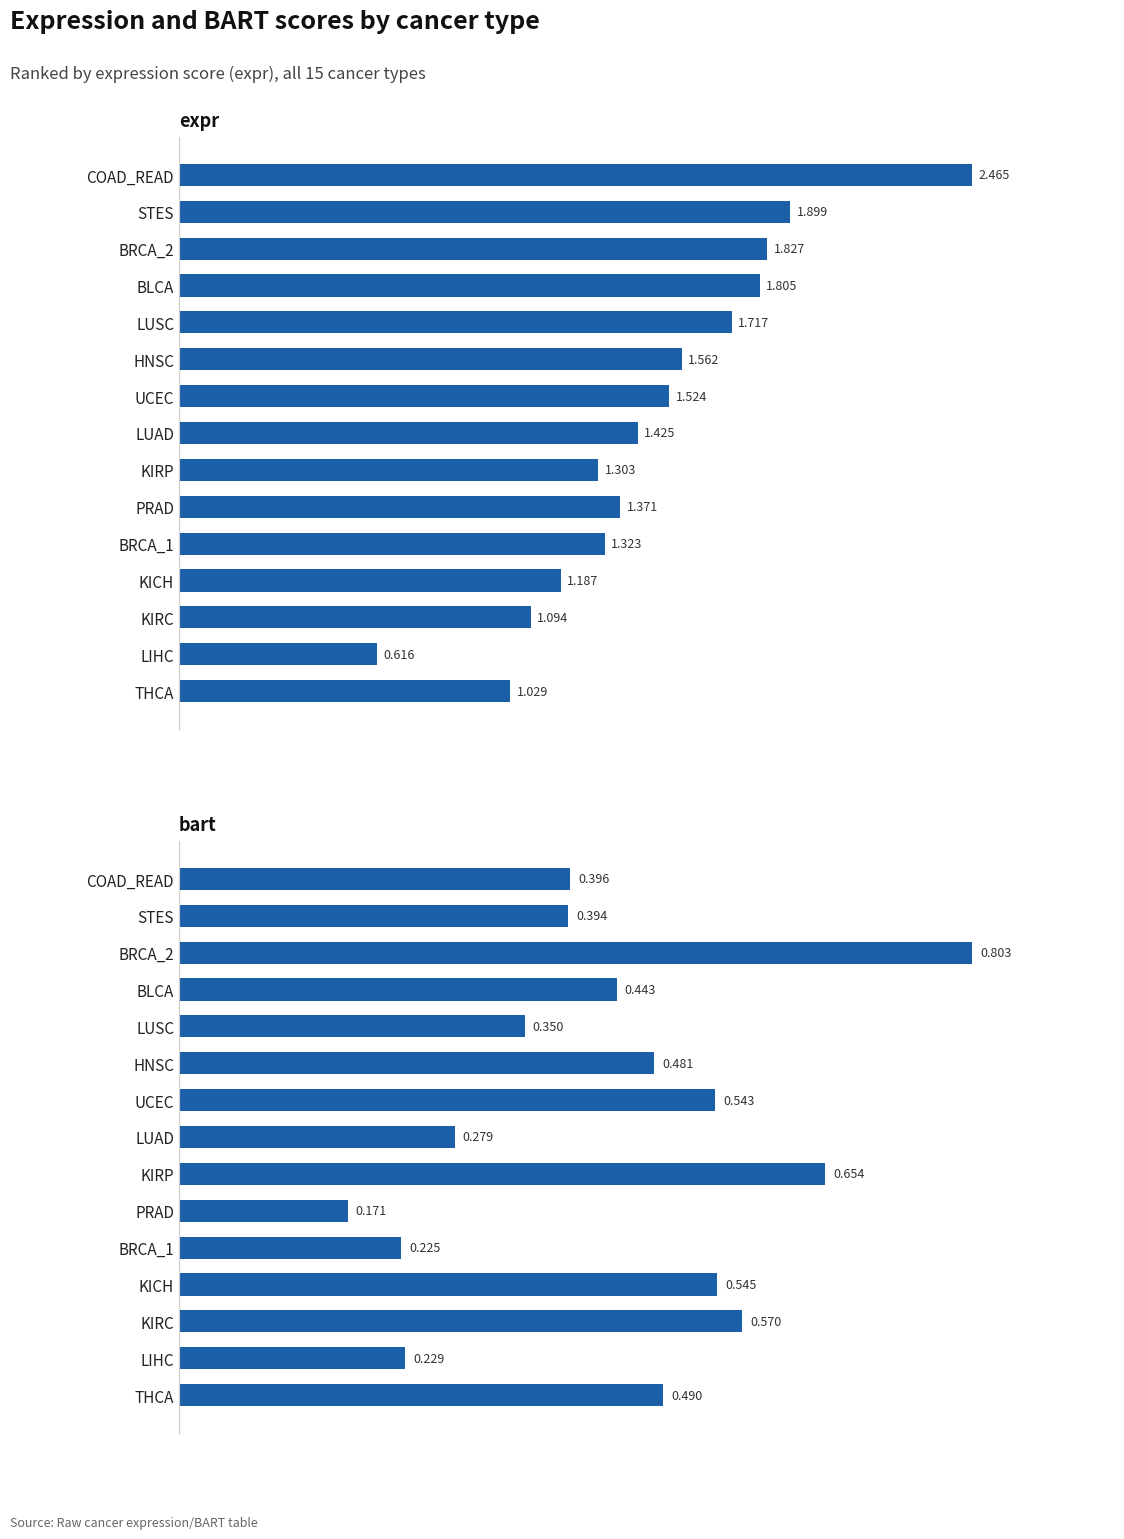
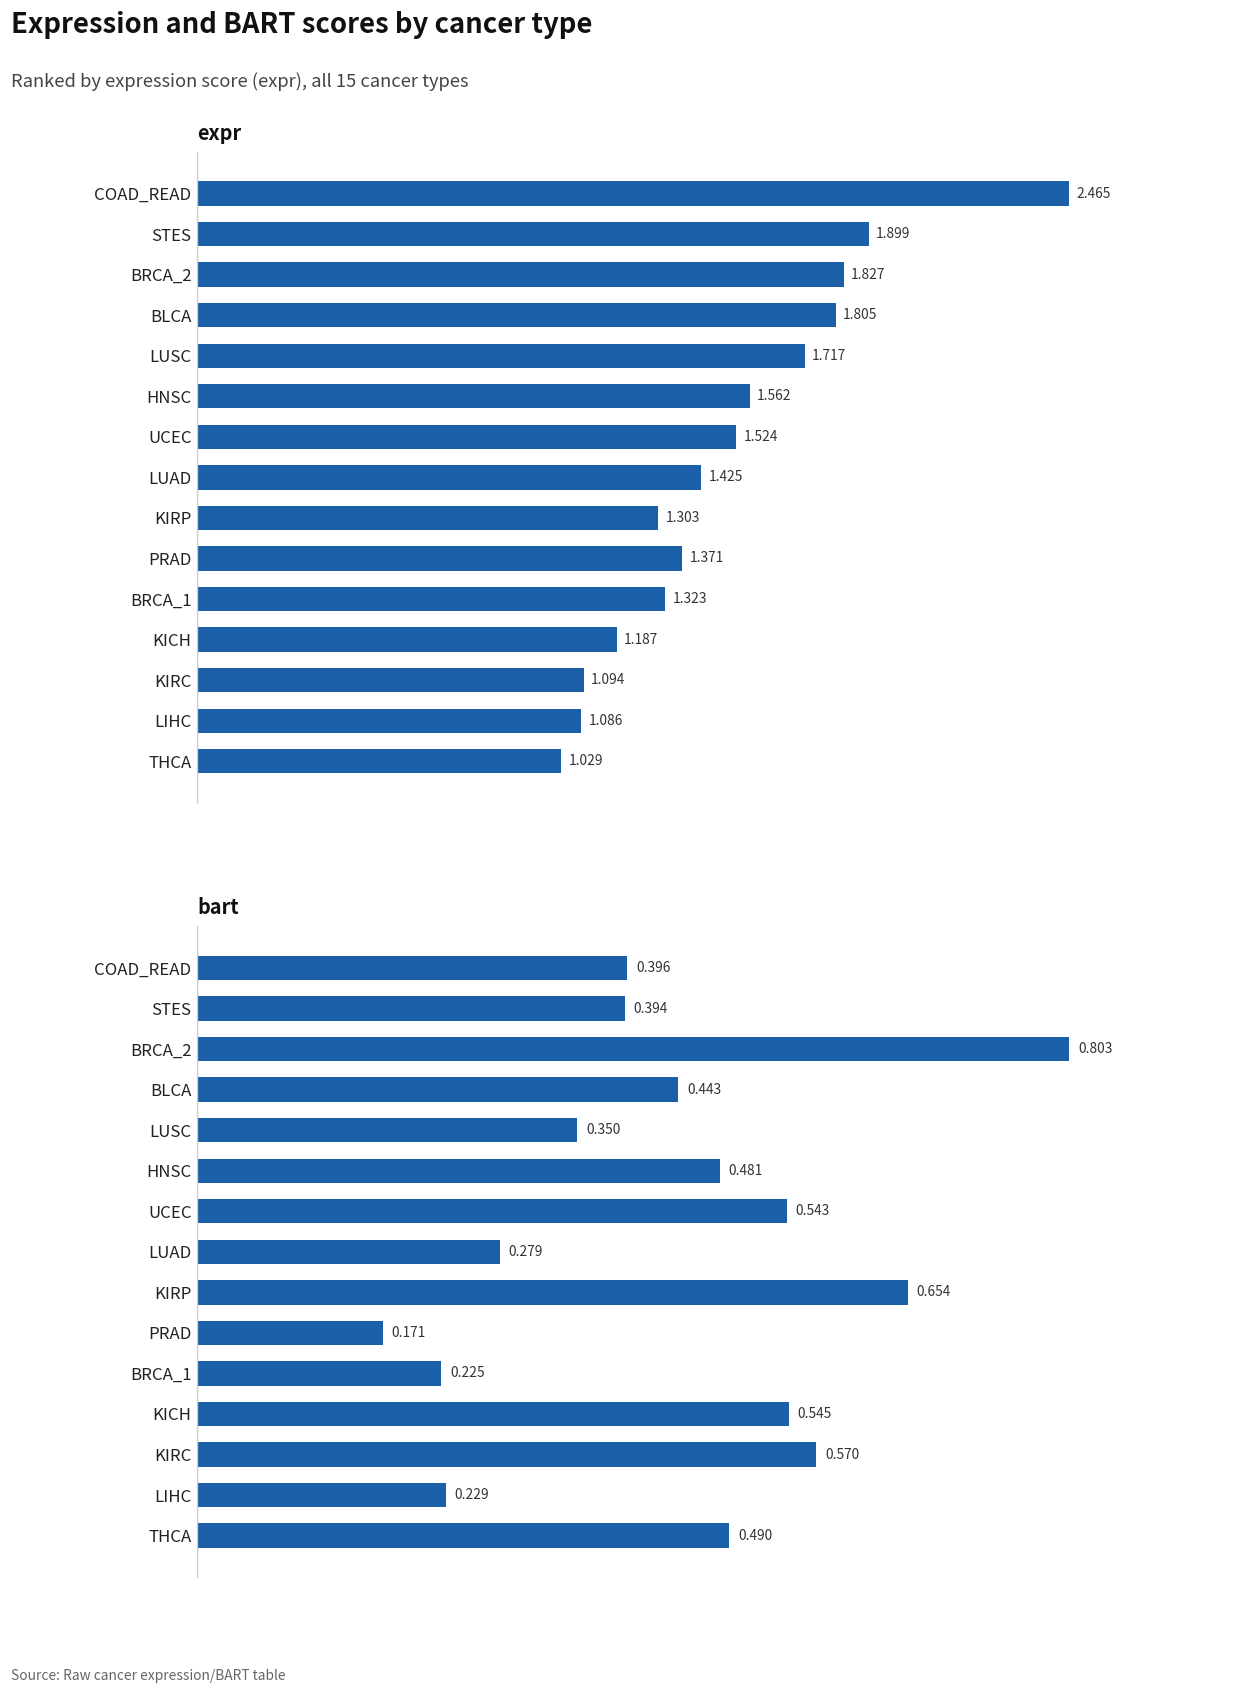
expr, LIHC: 0.616 -> 1.086
